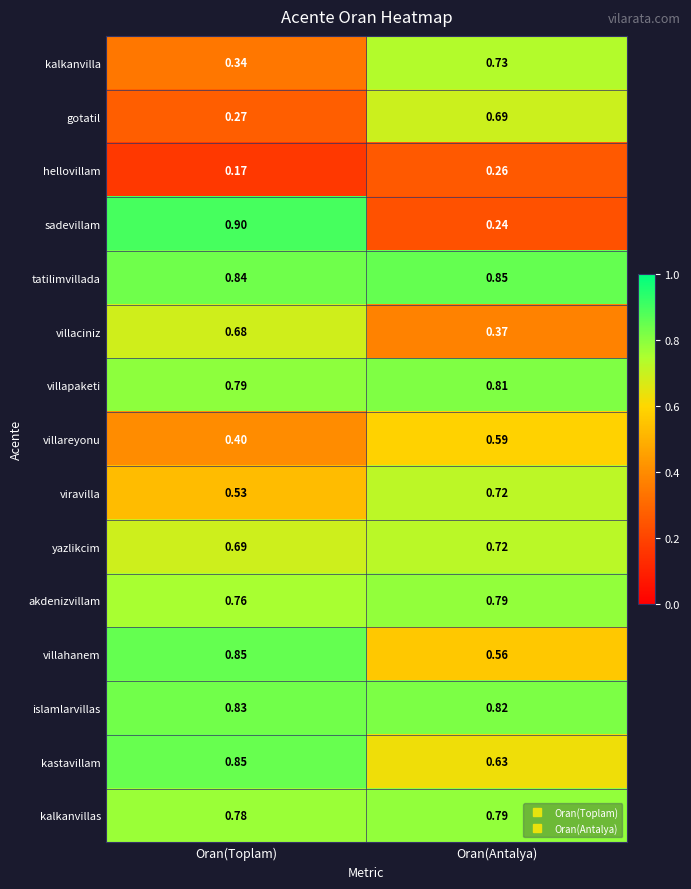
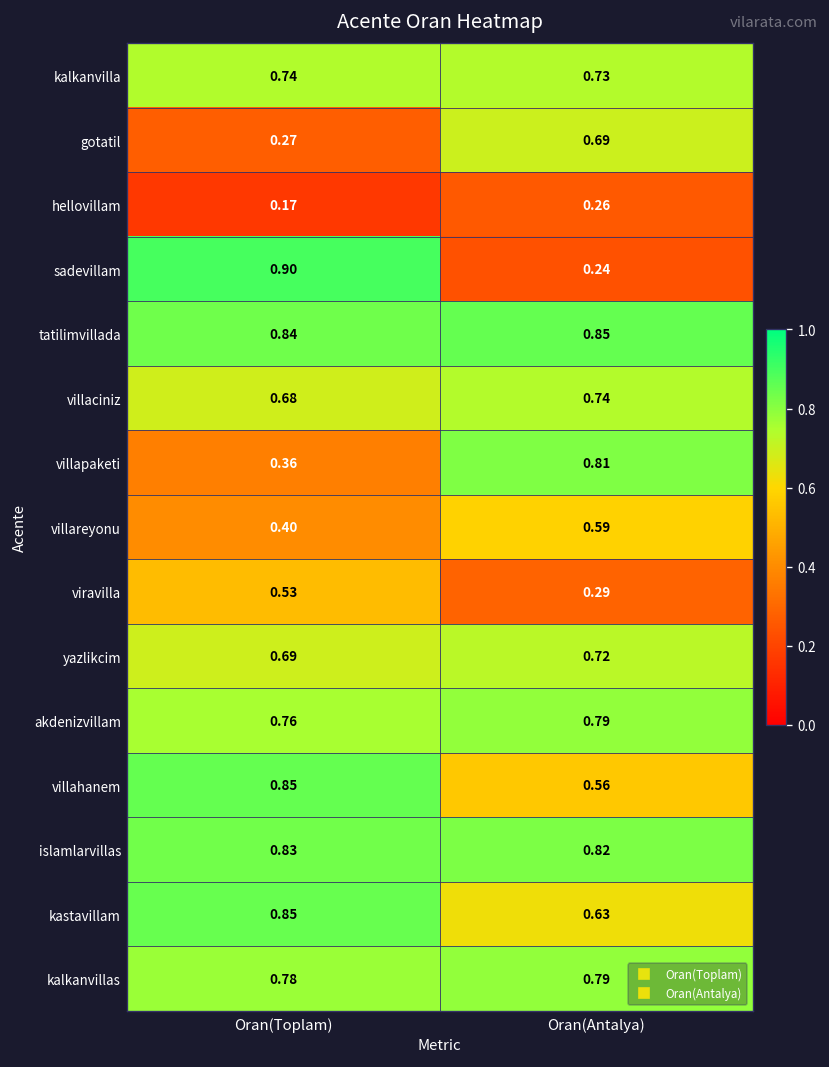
kalkanvilla, Oran(Toplam): 0.34 -> 0.74
villaciniz, Oran(Antalya): 0.37 -> 0.74
villapaketi, Oran(Toplam): 0.79 -> 0.36
viravilla, Oran(Antalya): 0.72 -> 0.29
